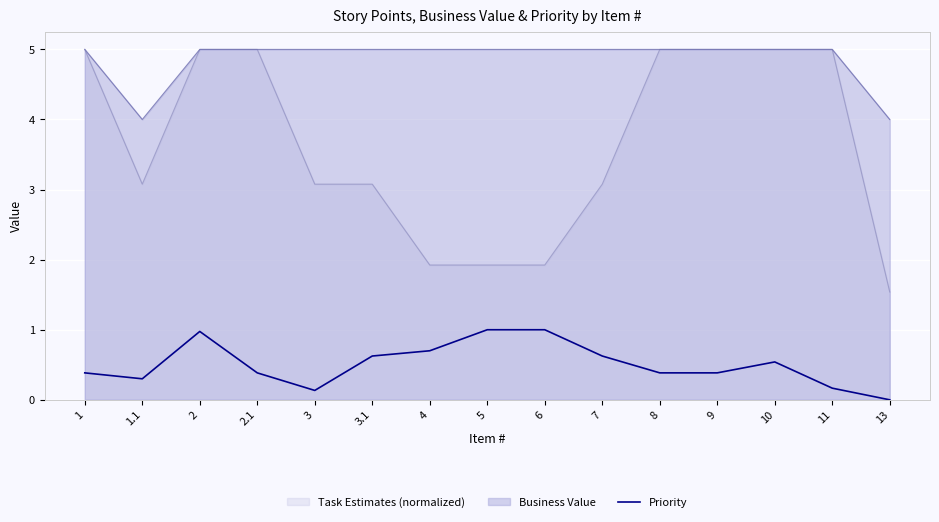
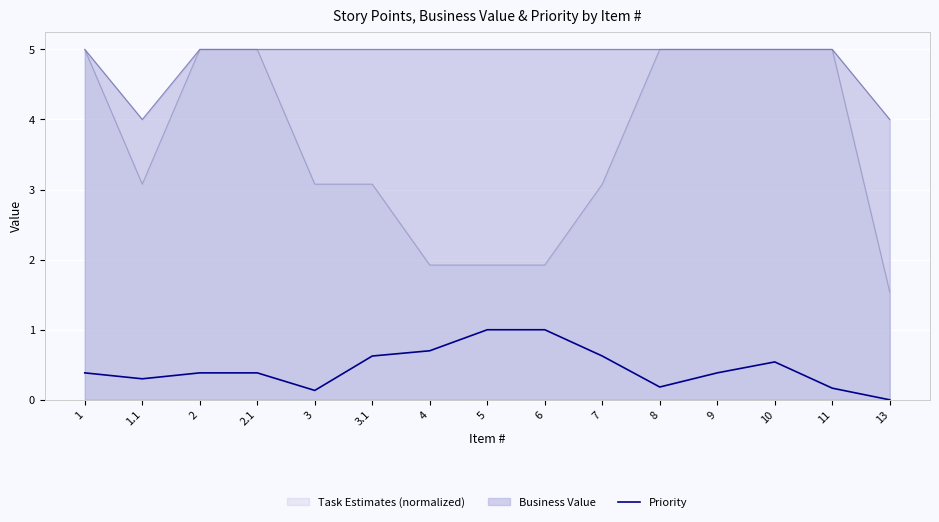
Priority, 2: 1.0 -> 0.4
Priority, 8: 0.4 -> 0.2
